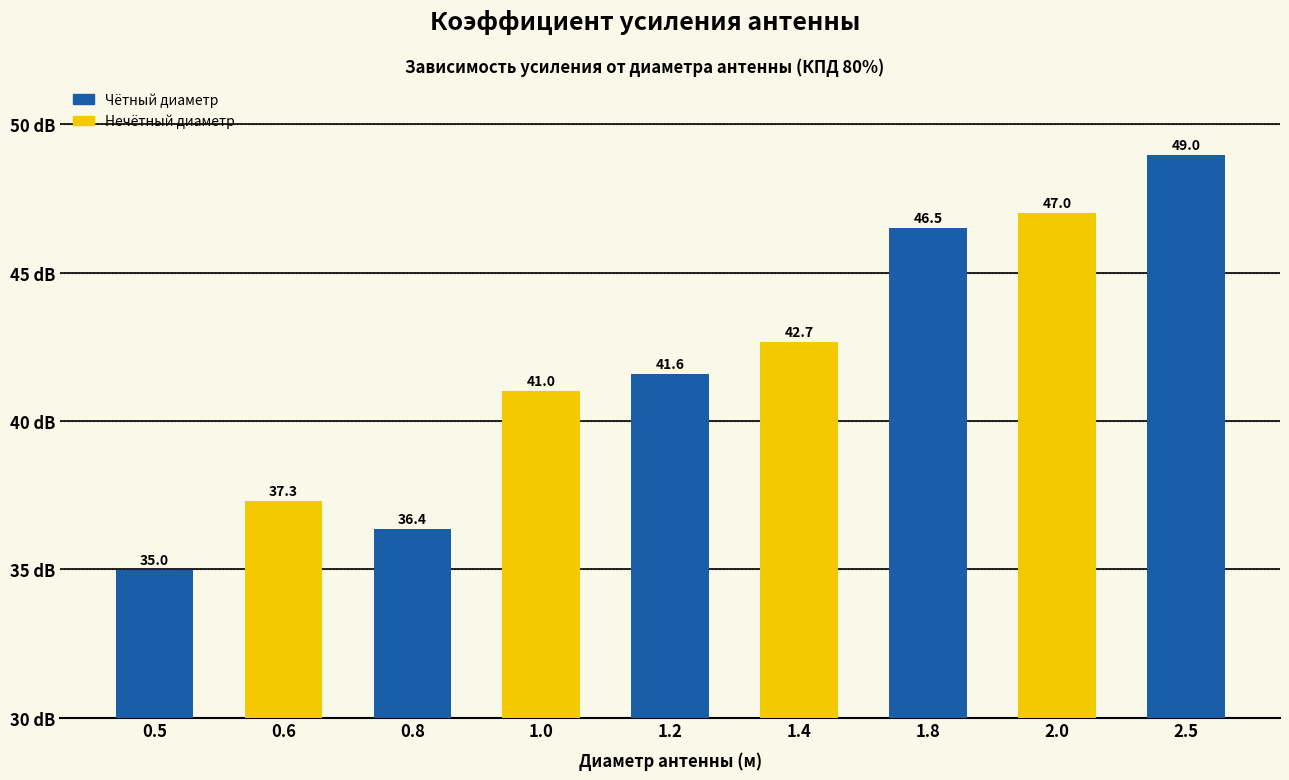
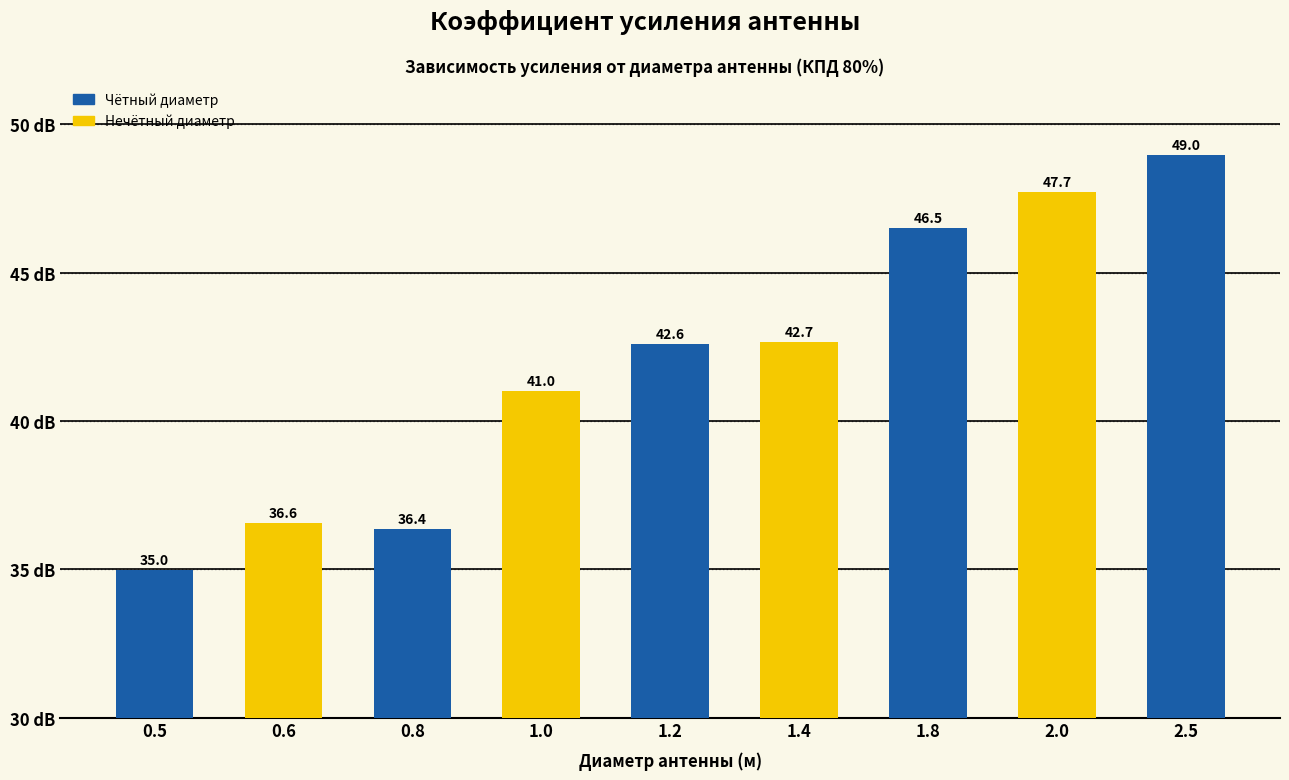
0.6: 37.3 -> 36.6
1.2: 41.6 -> 42.6
2.0: 47.0 -> 47.7
